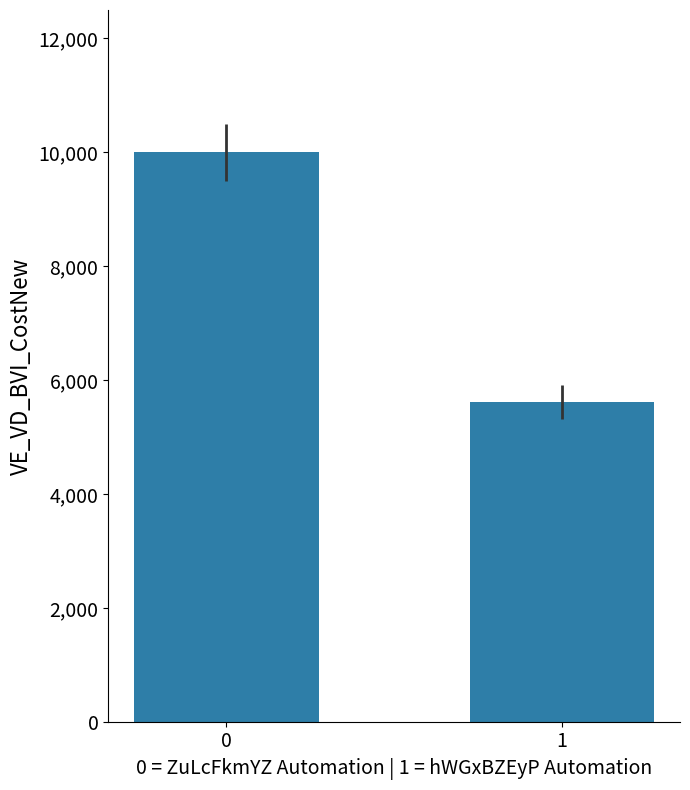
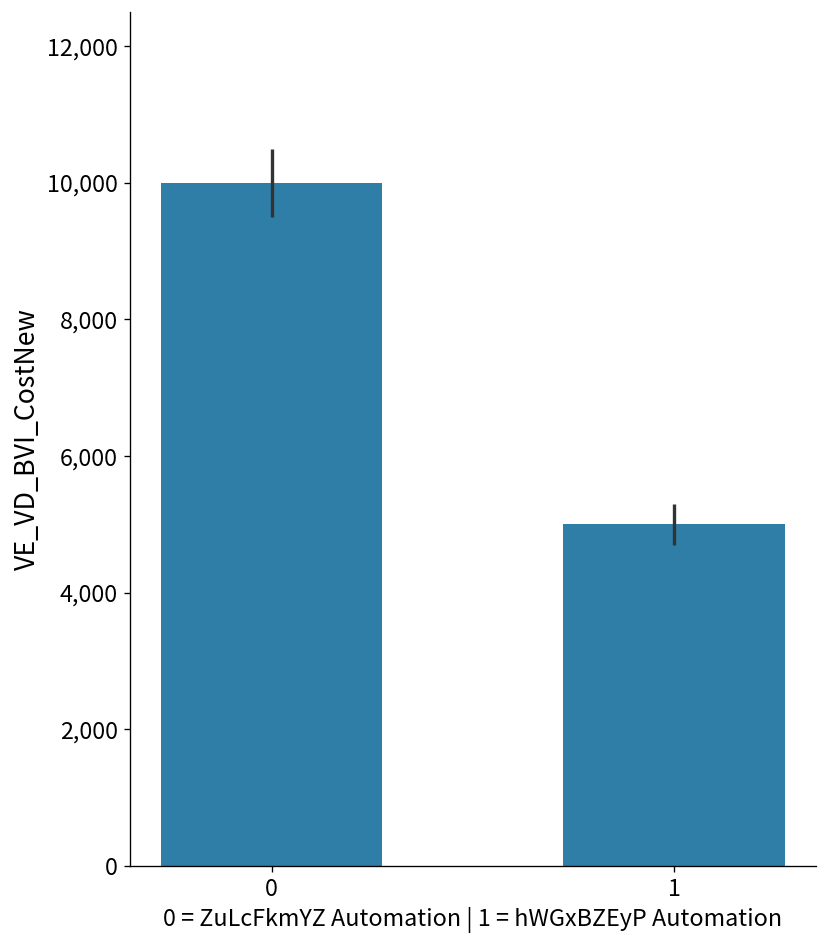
1: 5,600 -> 5,000
